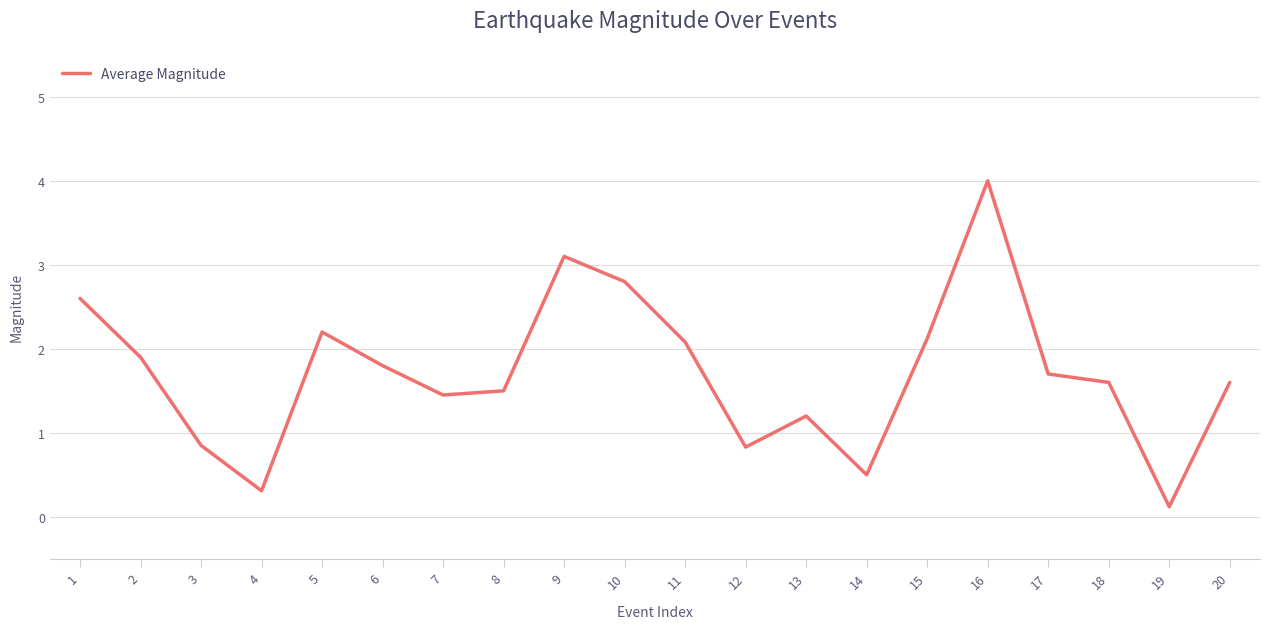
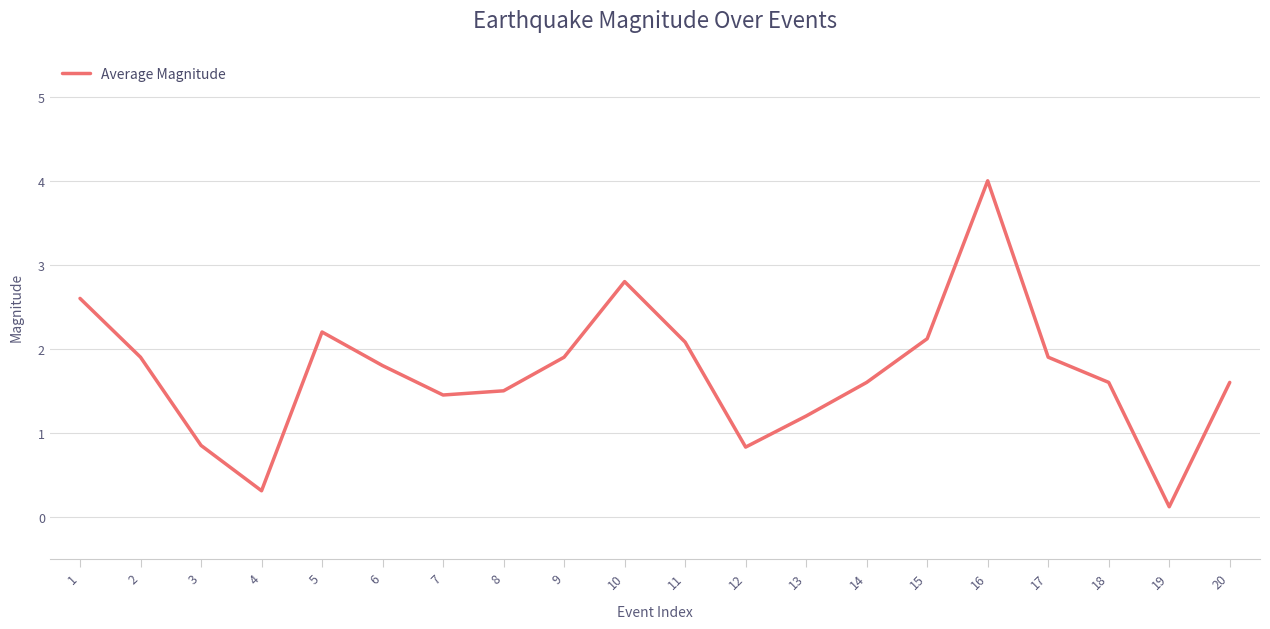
9: 3.1 -> 1.9
14: 0.5 -> 1.6
17: 1.7 -> 1.9
